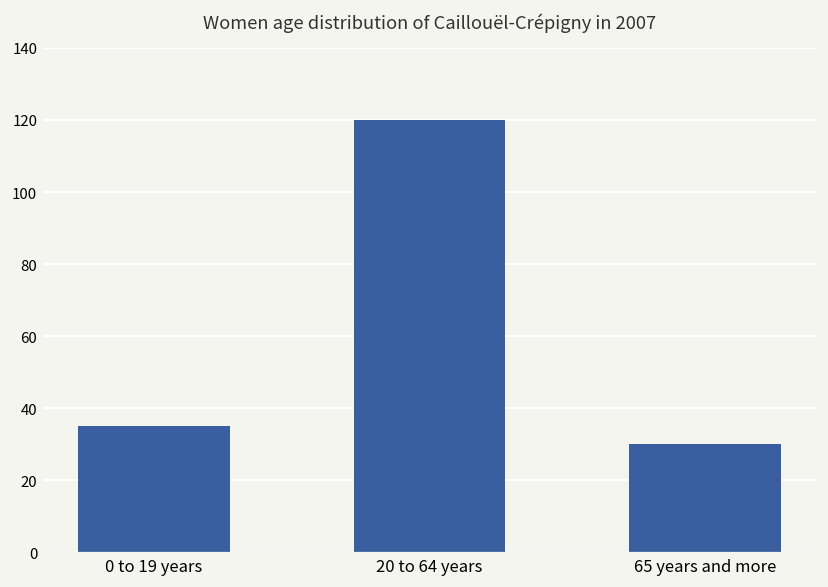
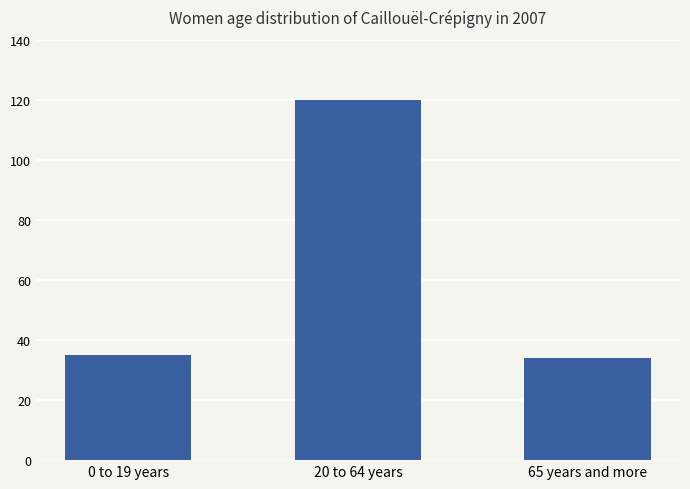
65 years and more: 30 -> 34
